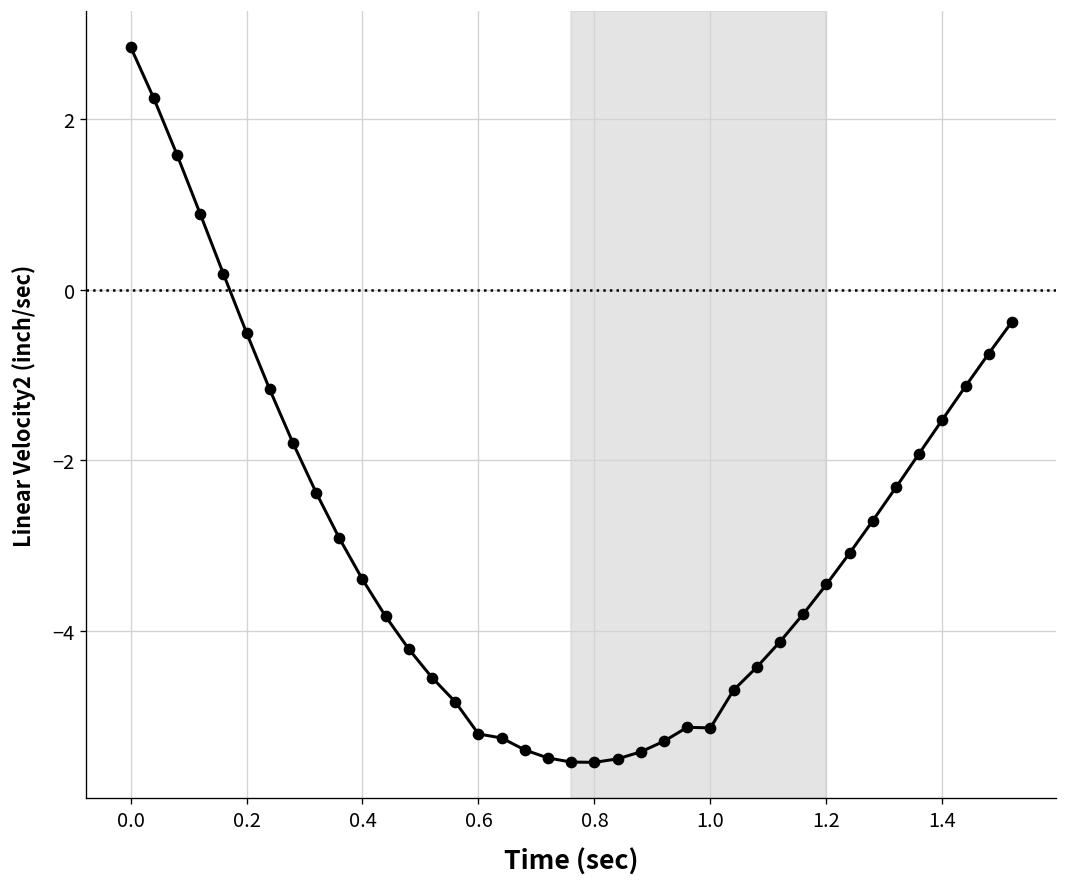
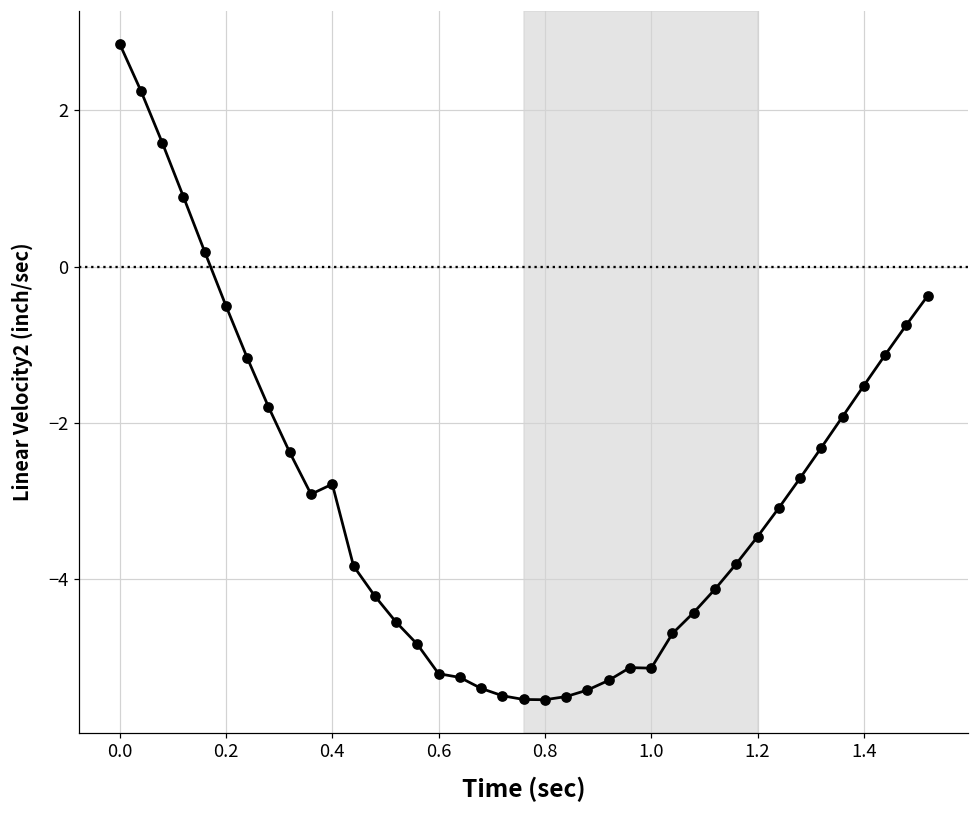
0.4: -3.4 -> -2.8
